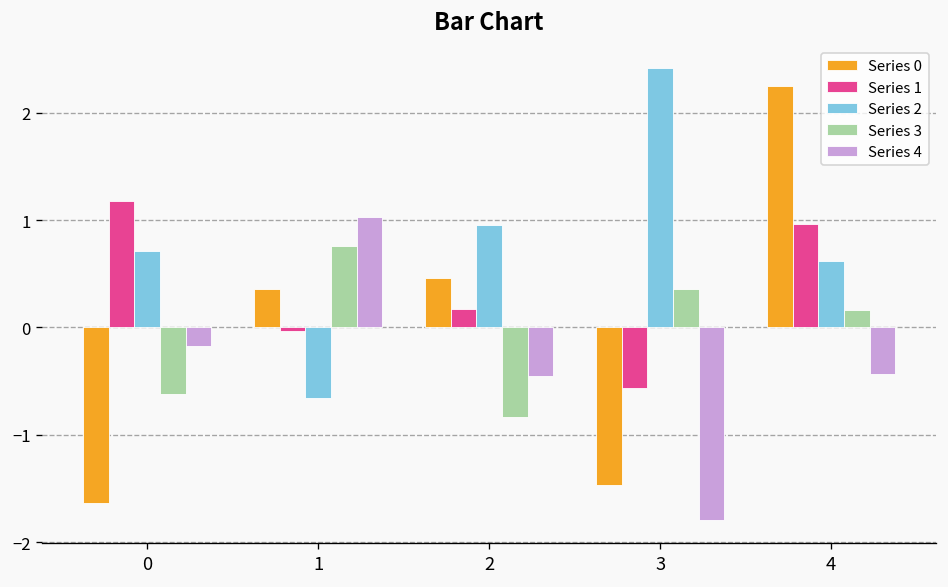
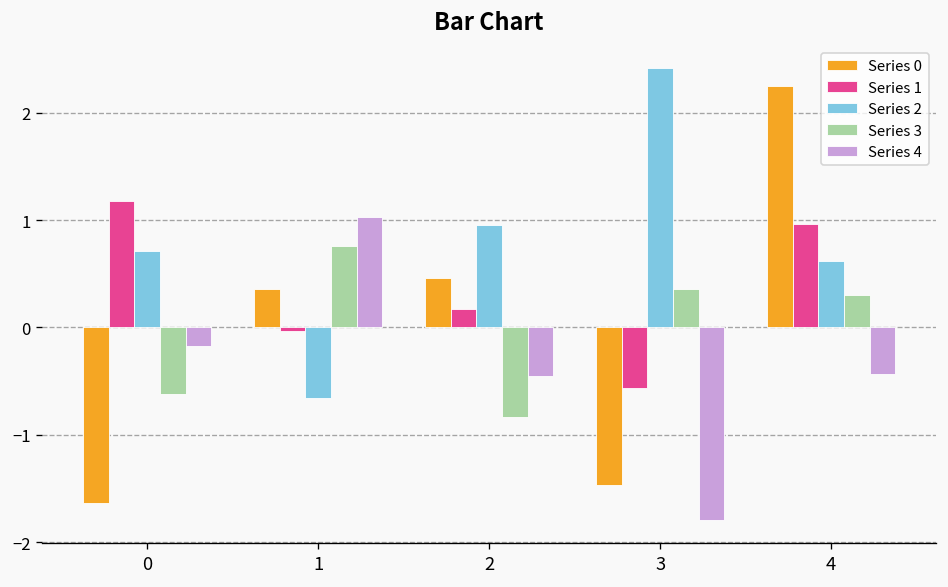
Series 3, 4: 0.2 -> 0.3
